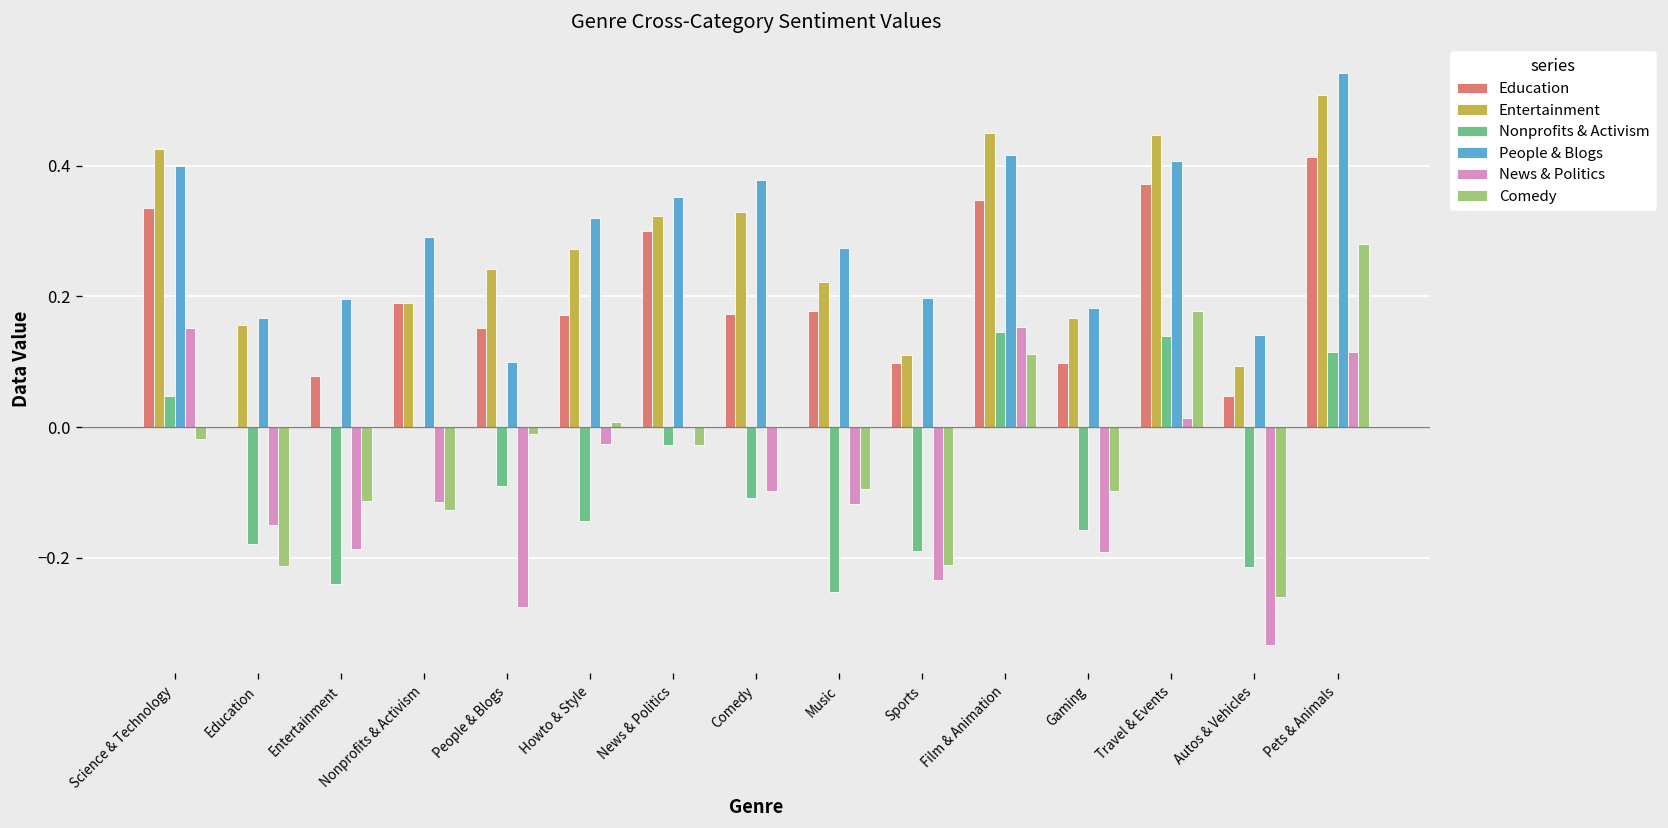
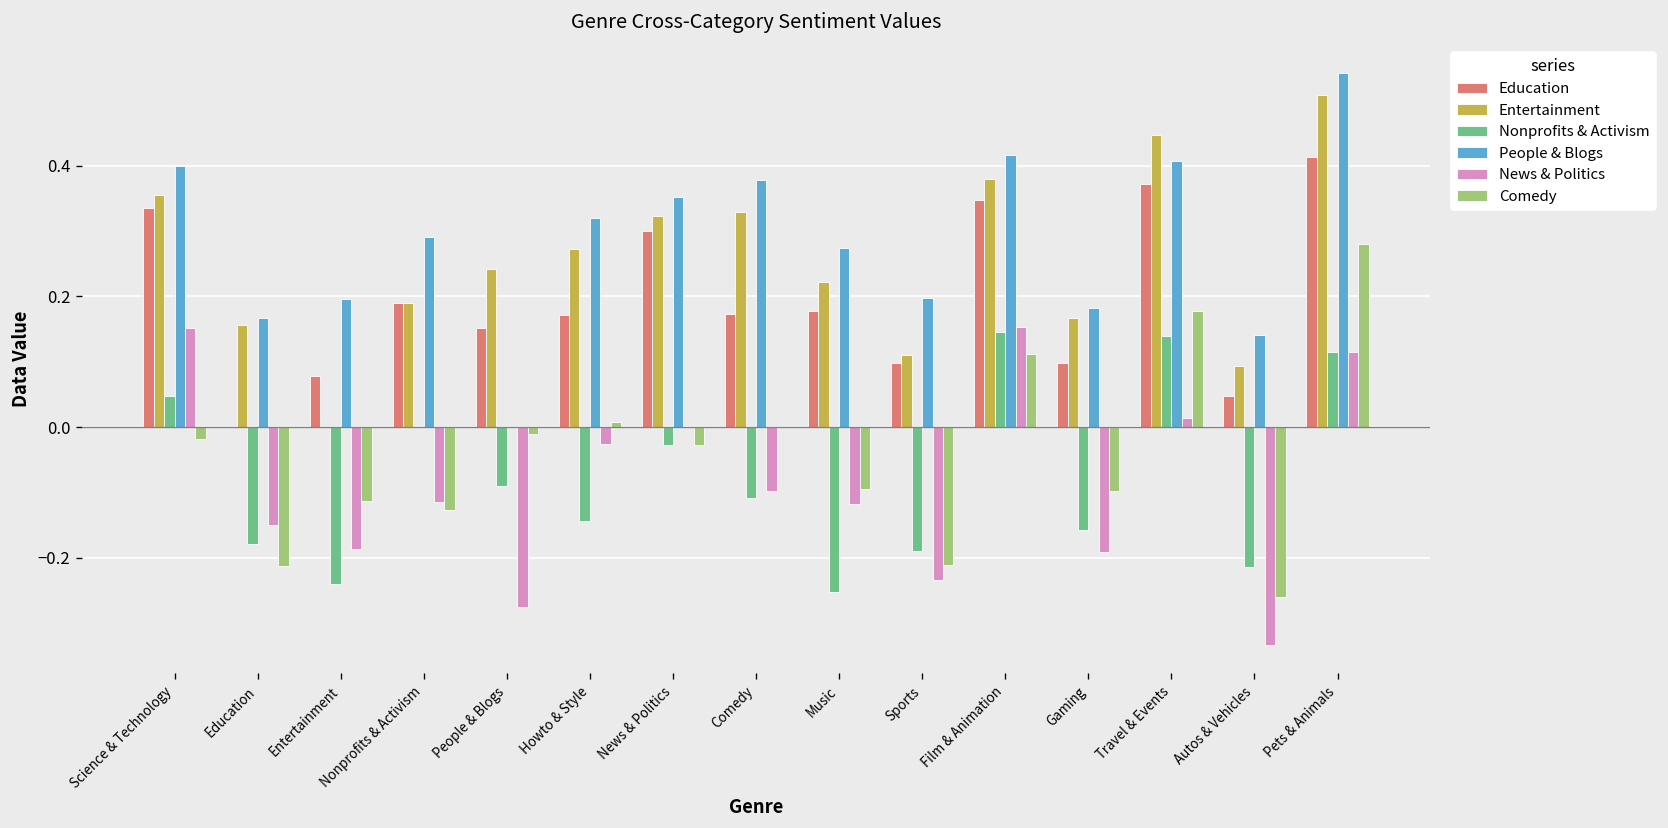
Entertainment, Science & Technology: 0.43 -> 0.35
People & Blogs, People & Blogs: 0.1 -> 0.0
Entertainment, Film & Animation: 0.45 -> 0.38
